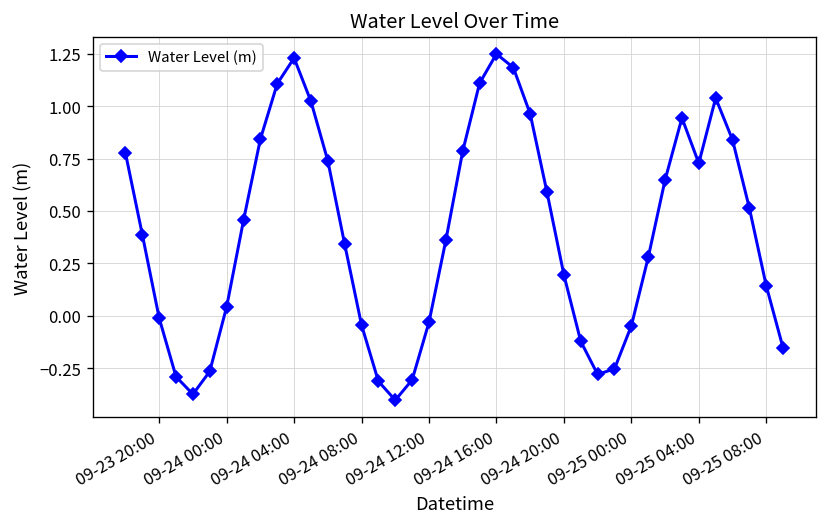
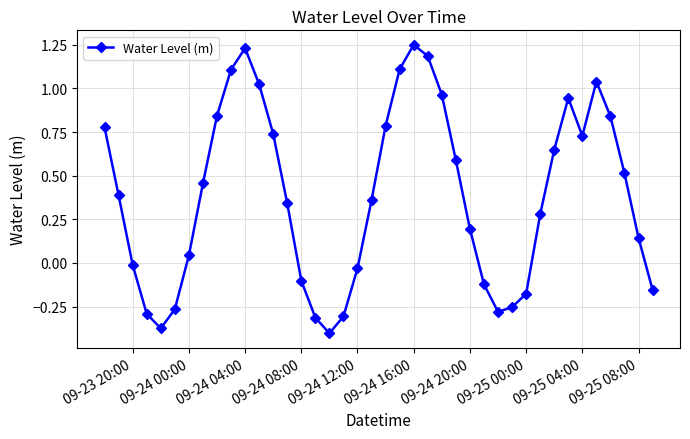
09-24 08:00: -0.04 -> -0.10
09-25 00:00: -0.05 -> -0.18
